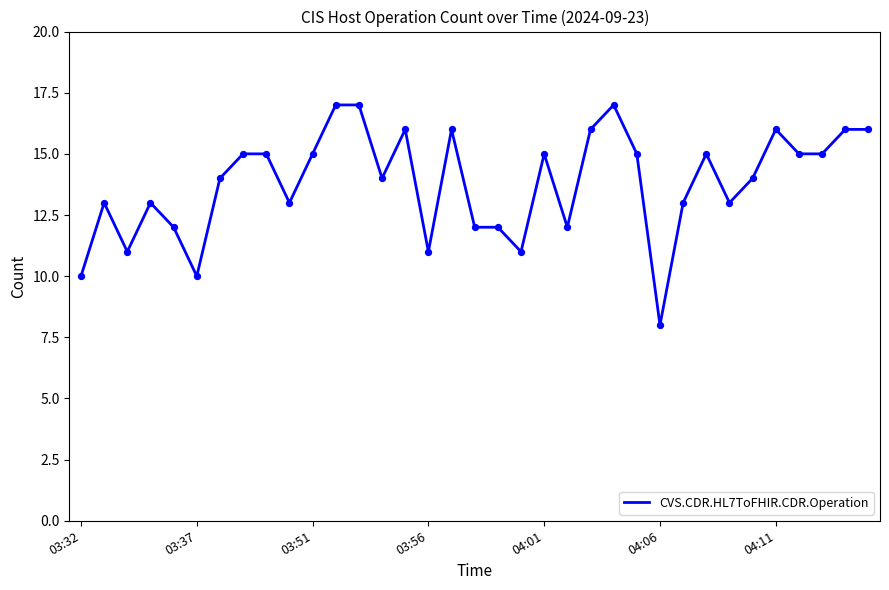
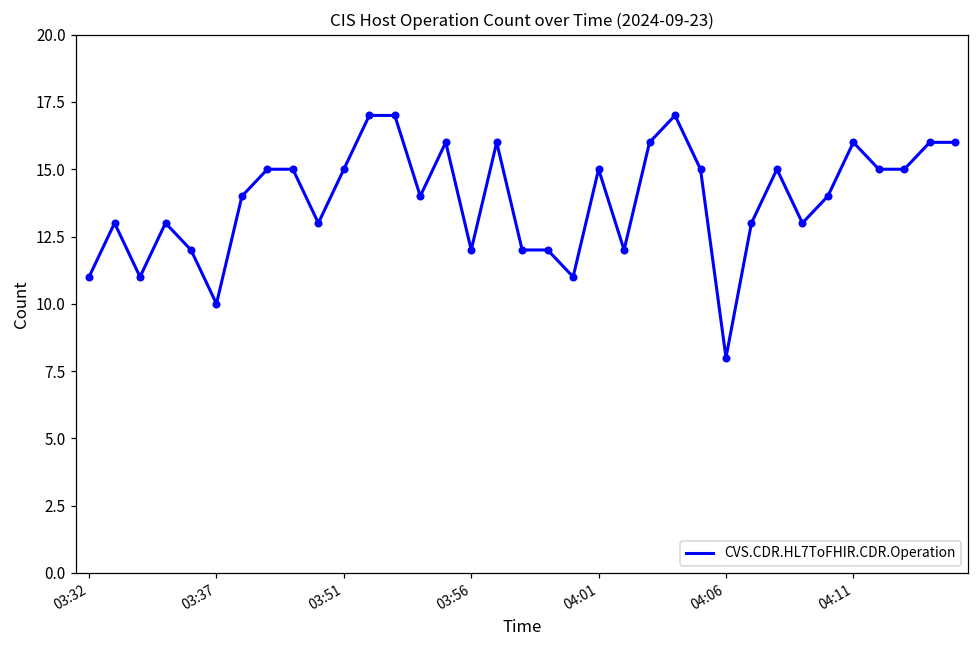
03:32: 10 -> 11
03:56: 11 -> 12
